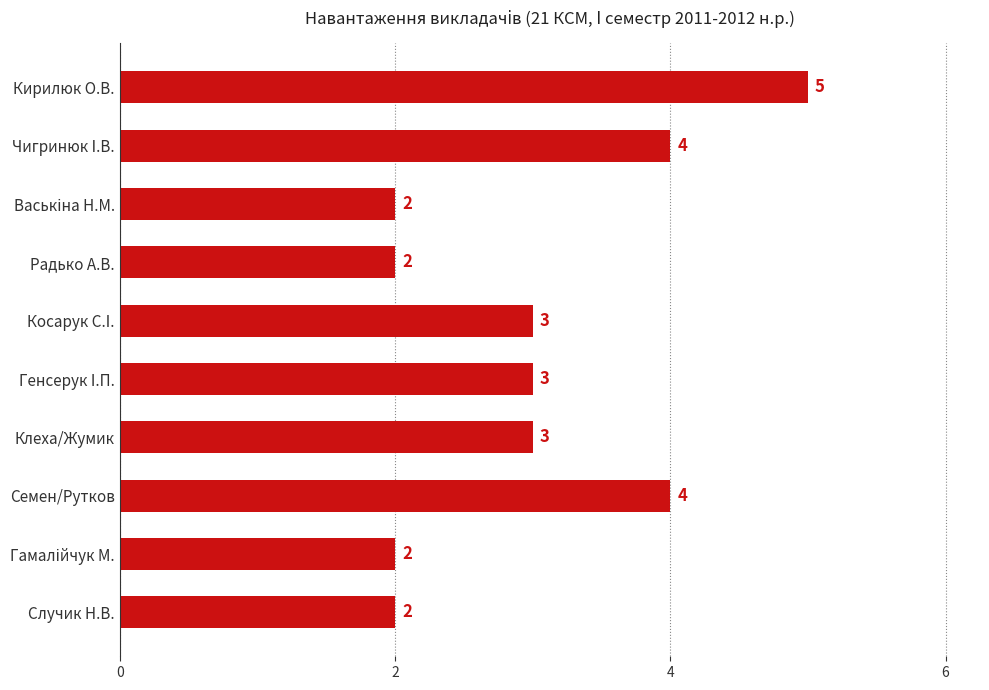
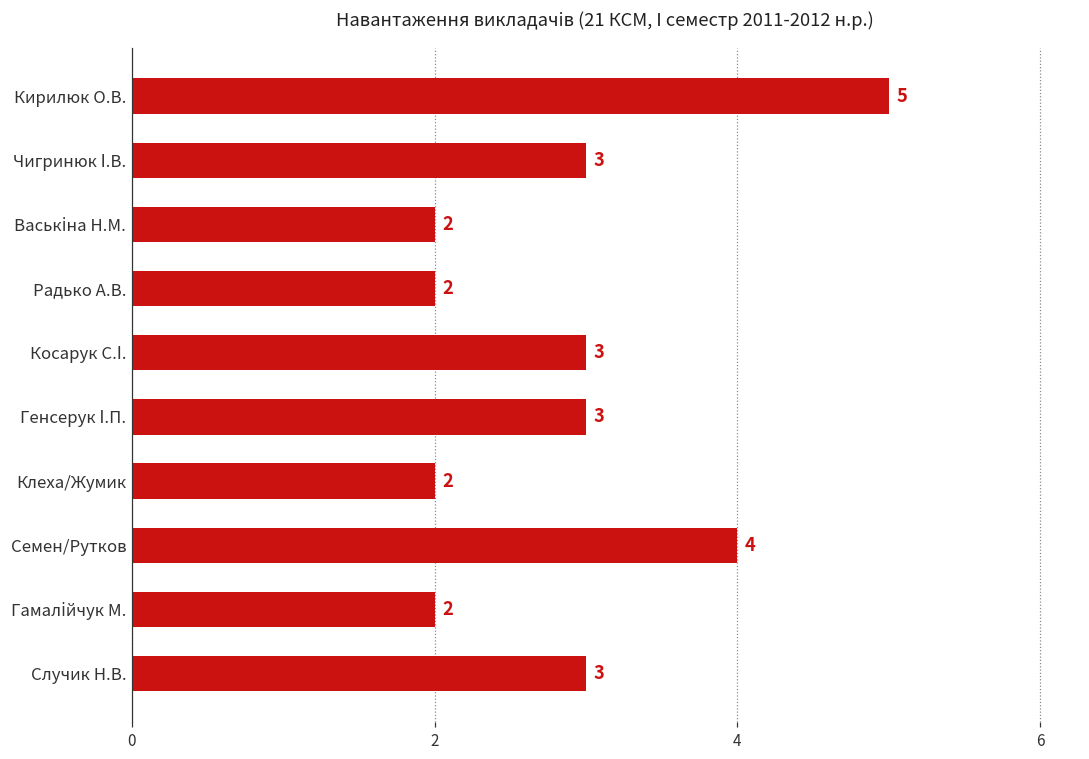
Чигринюк І.В.: 4 -> 3
Клеха/Жумик: 3 -> 2
Случик Н.В.: 2 -> 3
